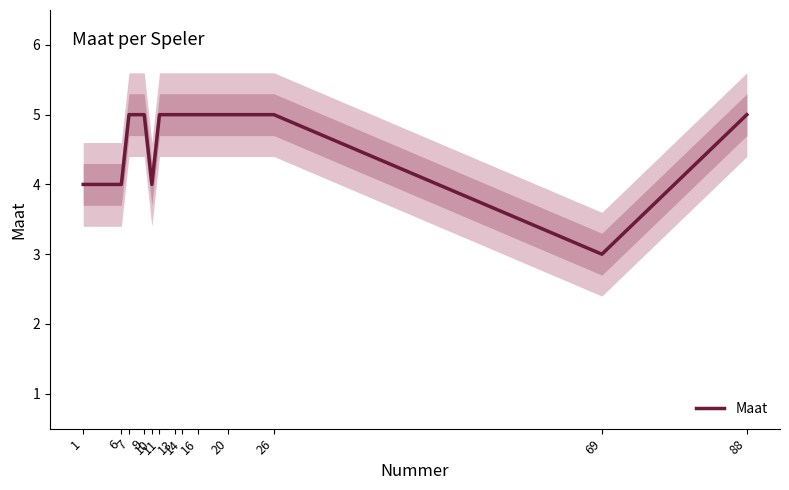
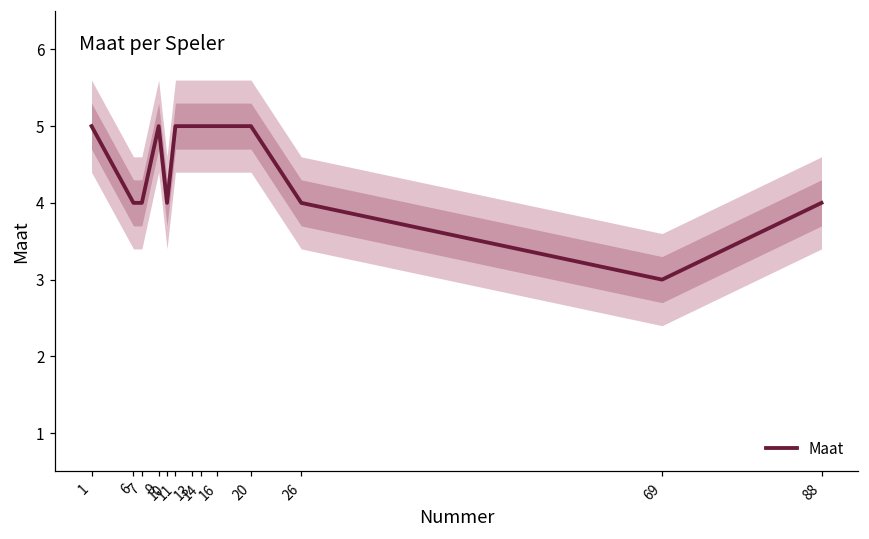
Maat, 1: 4 -> 5
Maat, 7: 5 -> 4
Maat, 26: 5 -> 4
Maat, 88: 5 -> 4
